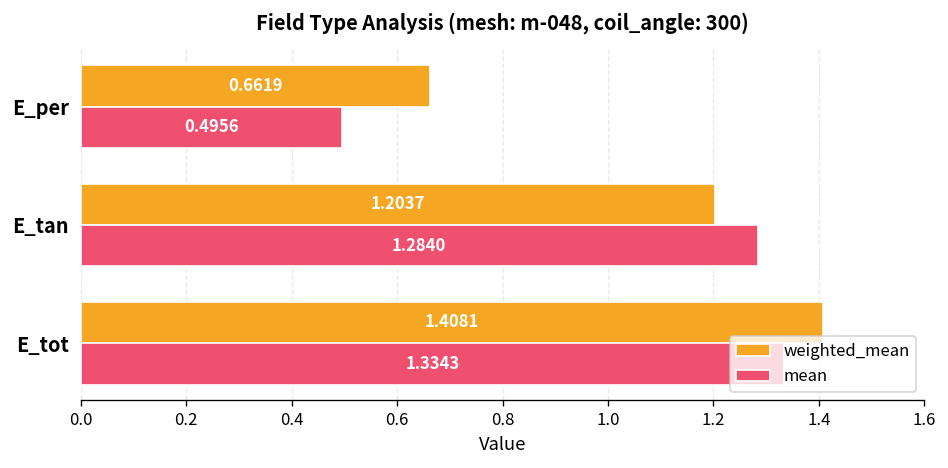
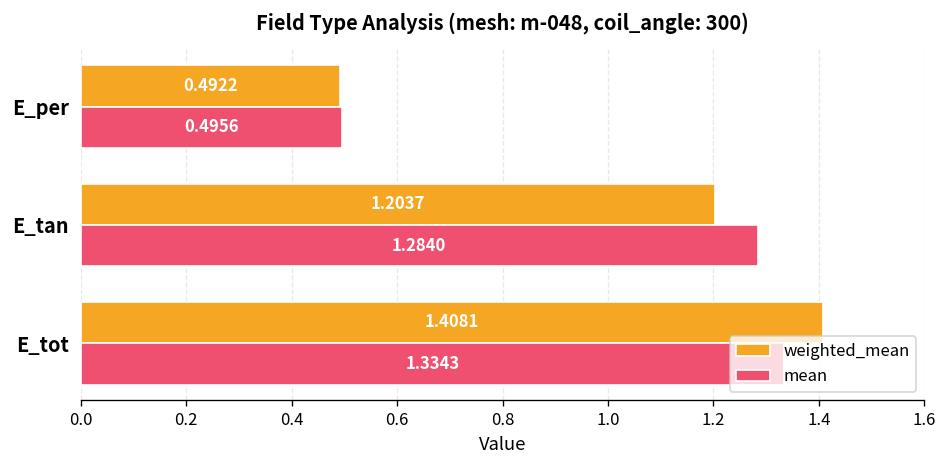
weighted_mean, E_per: 0.6619 -> 0.4922
